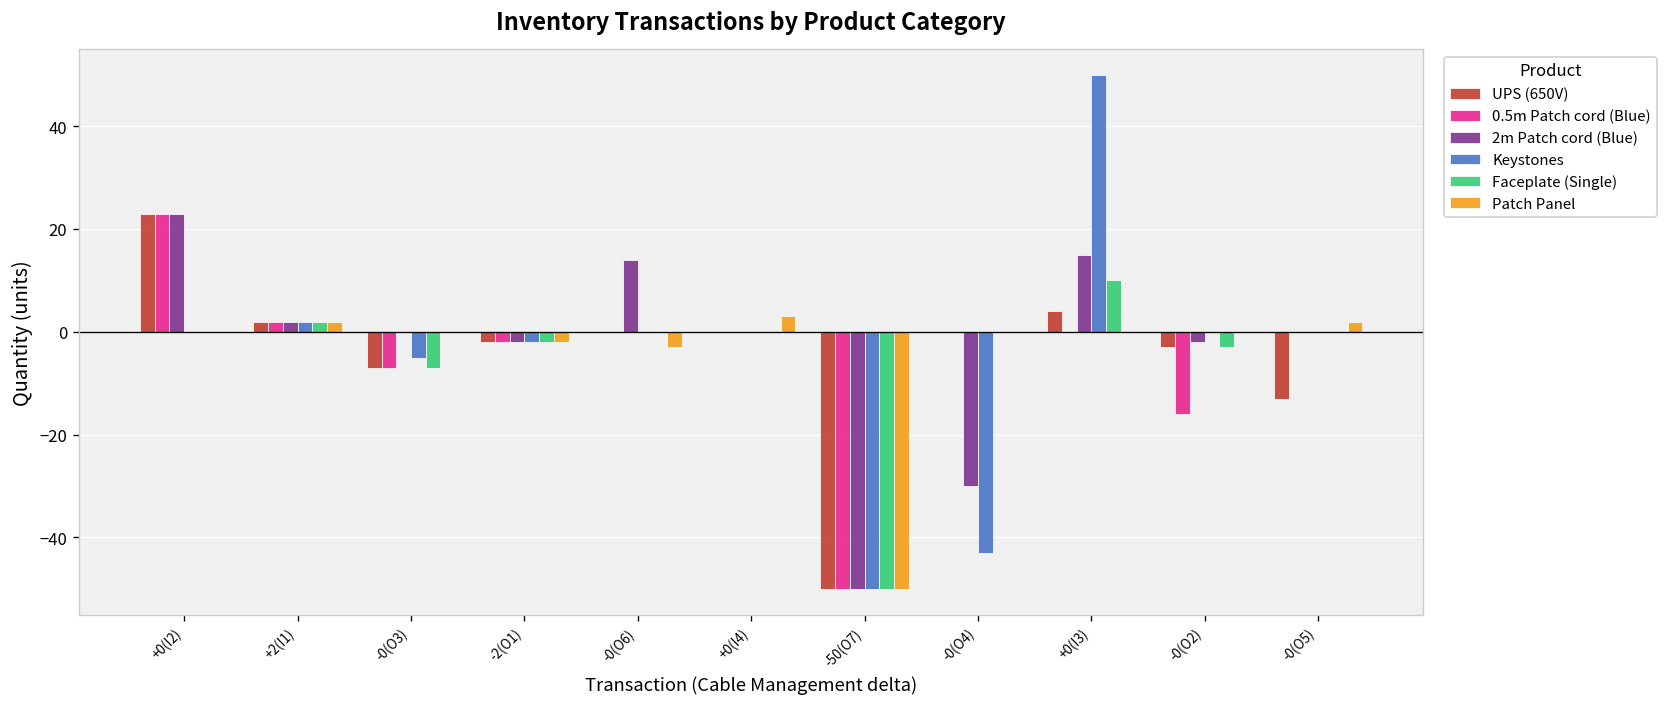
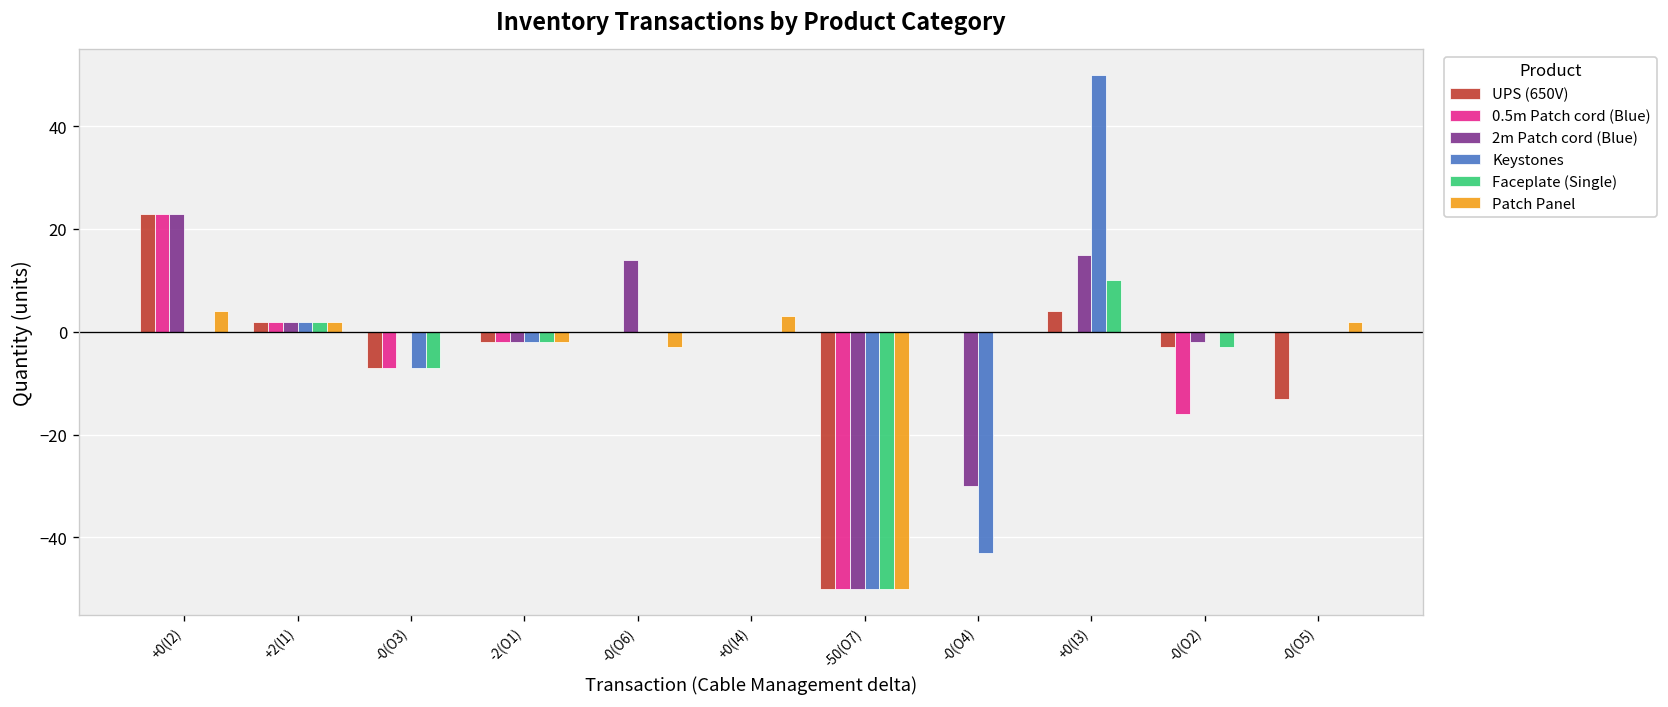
Patch Panel, +0(I2): 0 -> 4
Keystones, -0(O3): -5 -> -7
